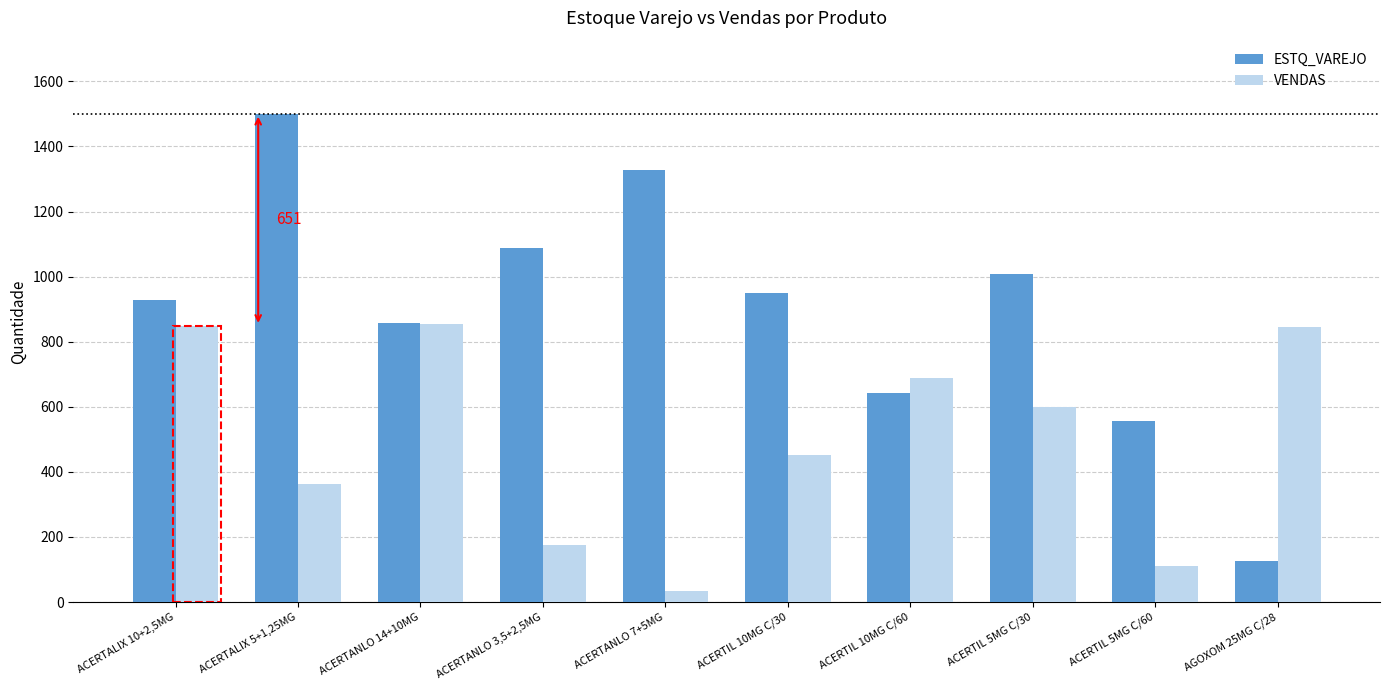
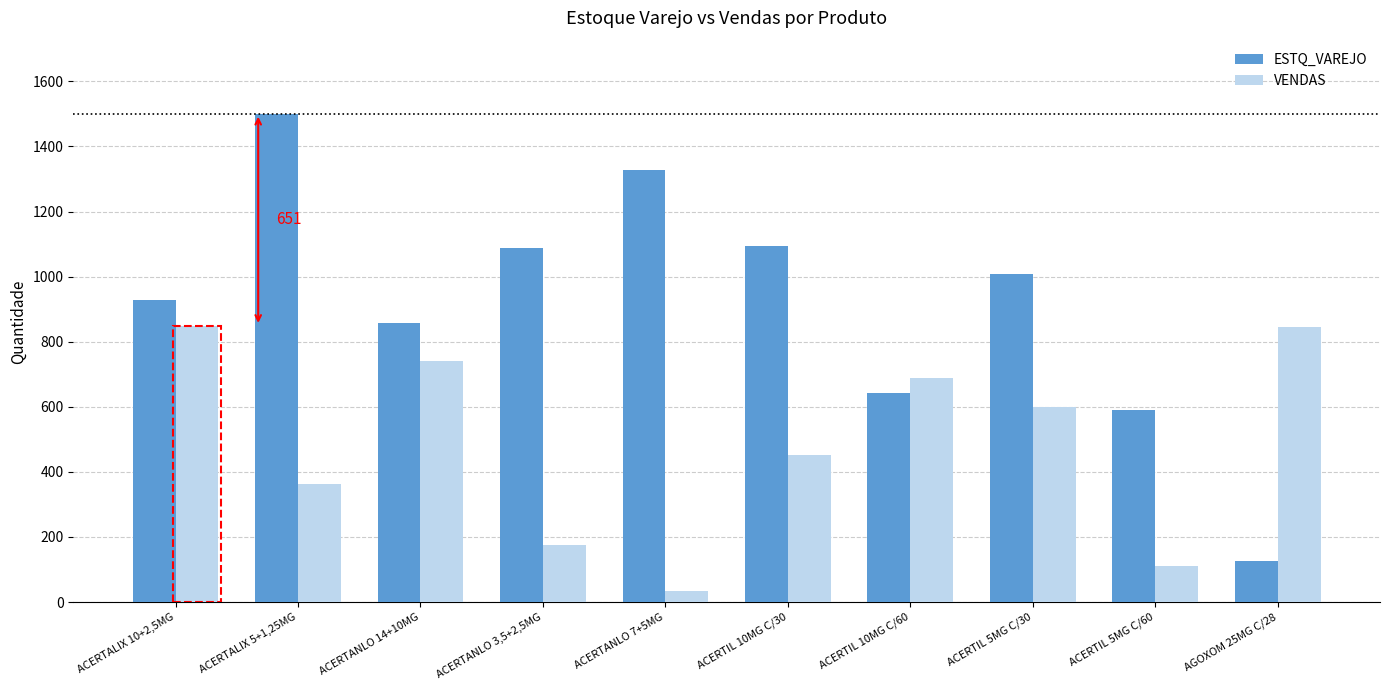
VENDAS, ACERTANLO 14+10MG: 850 -> 740
ESTQ_VAREJO, ACERTIL 10MG C/30: 950 -> 1090
ESTQ_VAREJO, ACERTIL 5MG C/60: 560 -> 590
